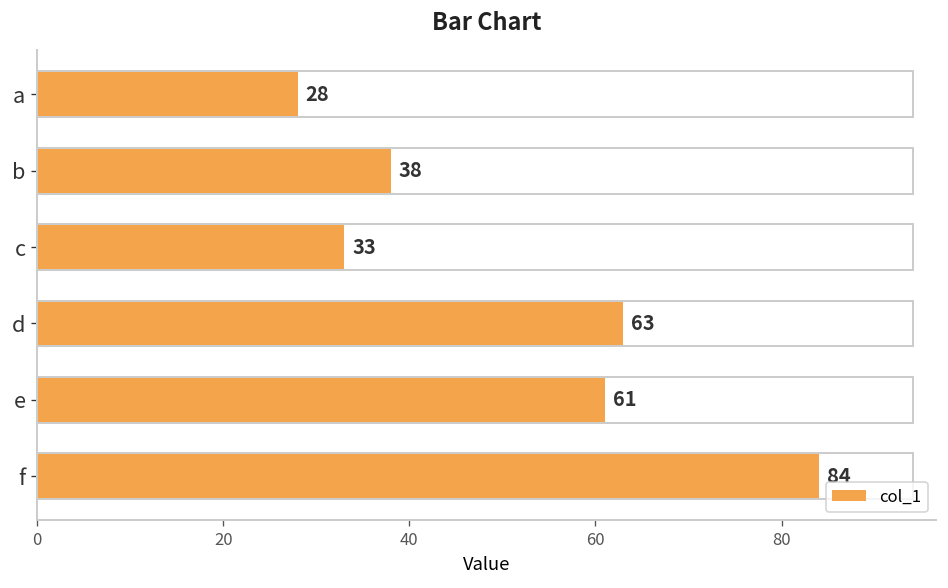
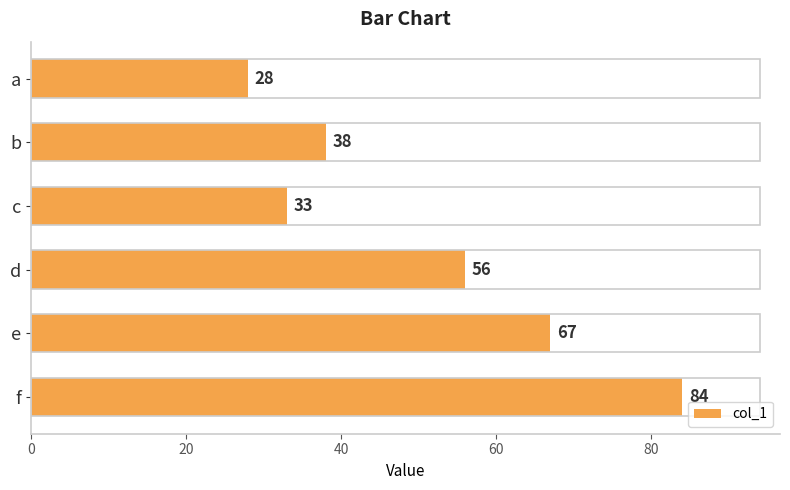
d: 63 -> 56
e: 61 -> 67
